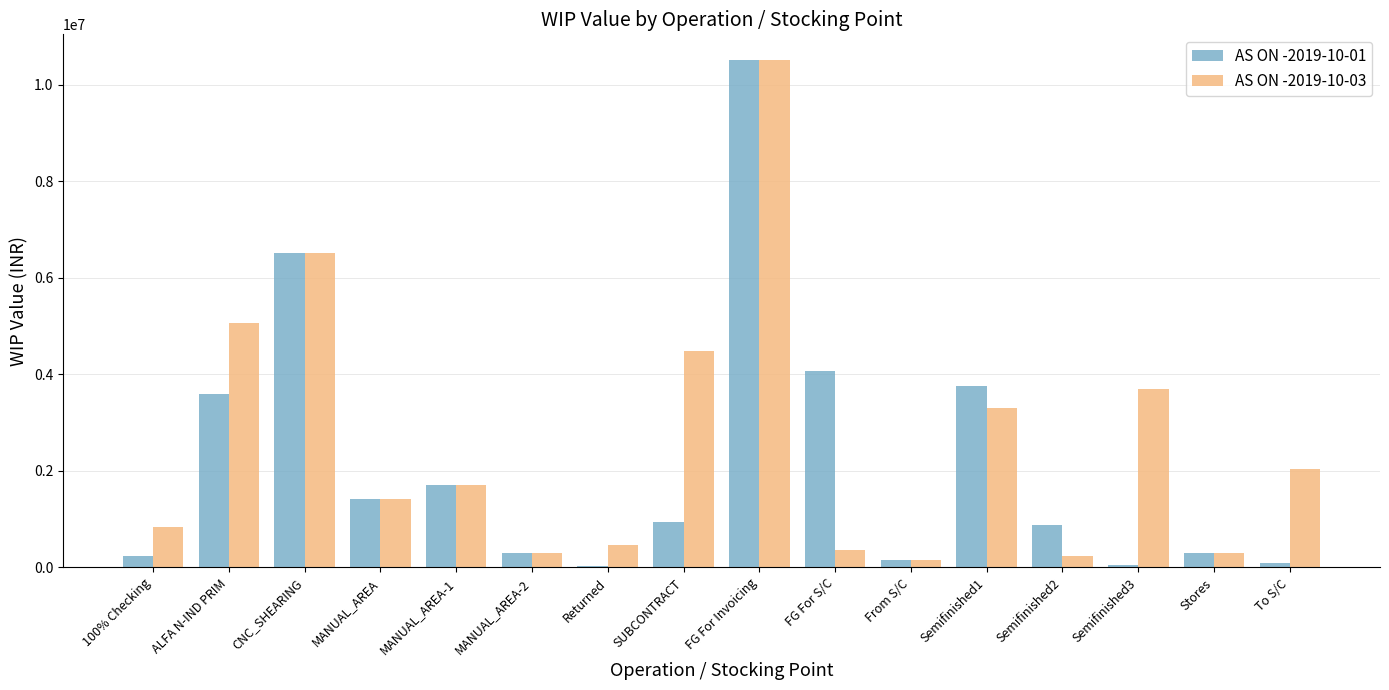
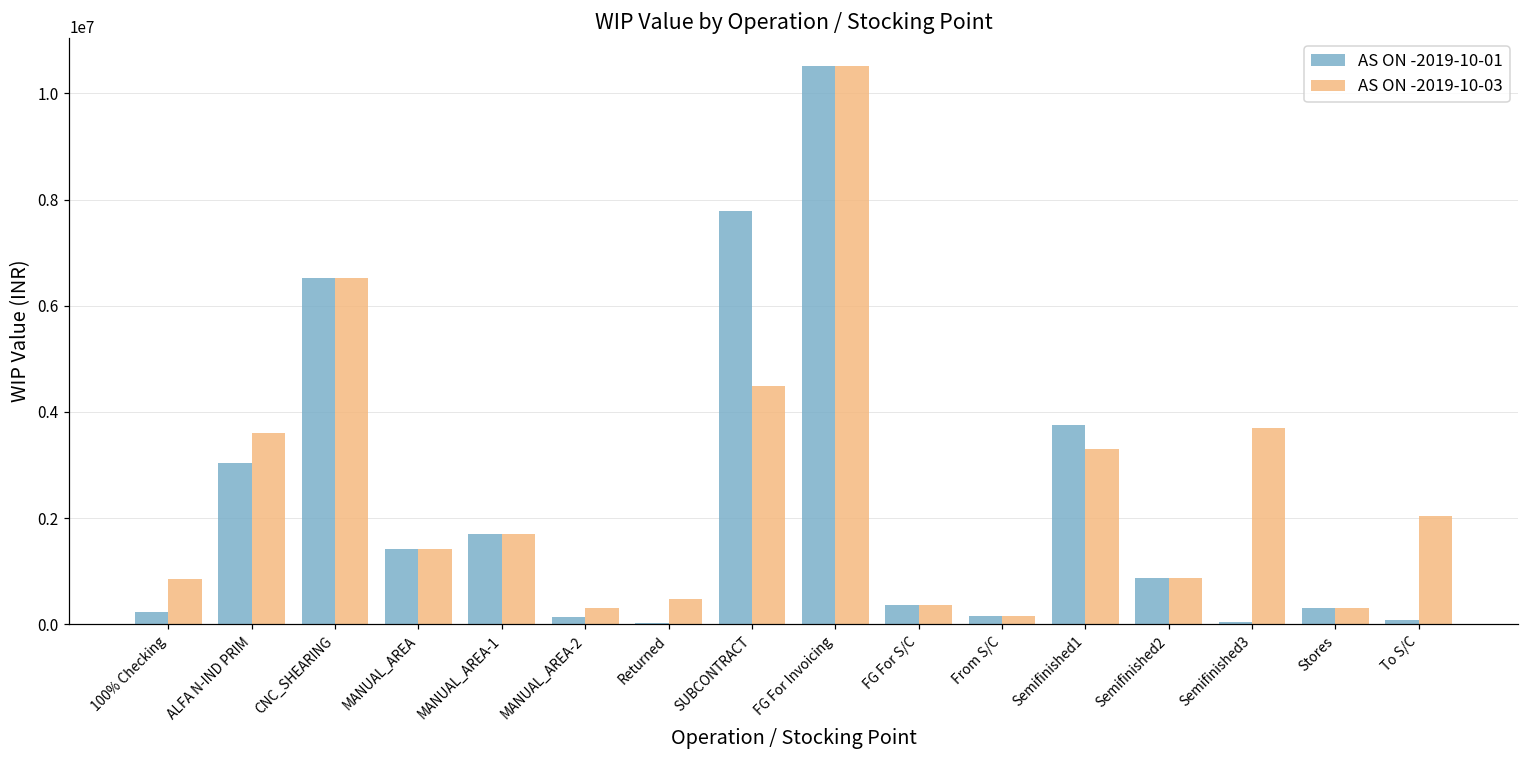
AS ON -2019-10-01, ALFA N-IND PRIM: 3600000 -> 3000000
AS ON -2019-10-03, ALFA N-IND PRIM: 5100000 -> 3600000
AS ON -2019-10-01, MANUAL_AREA-2: 300000 -> 100000
AS ON -2019-10-01, SUBCONTRACT: 900000 -> 7800000
AS ON -2019-10-01, FG For S/C: 4100000 -> 400000
AS ON -2019-10-03, Semifinished2: 200000 -> 900000
